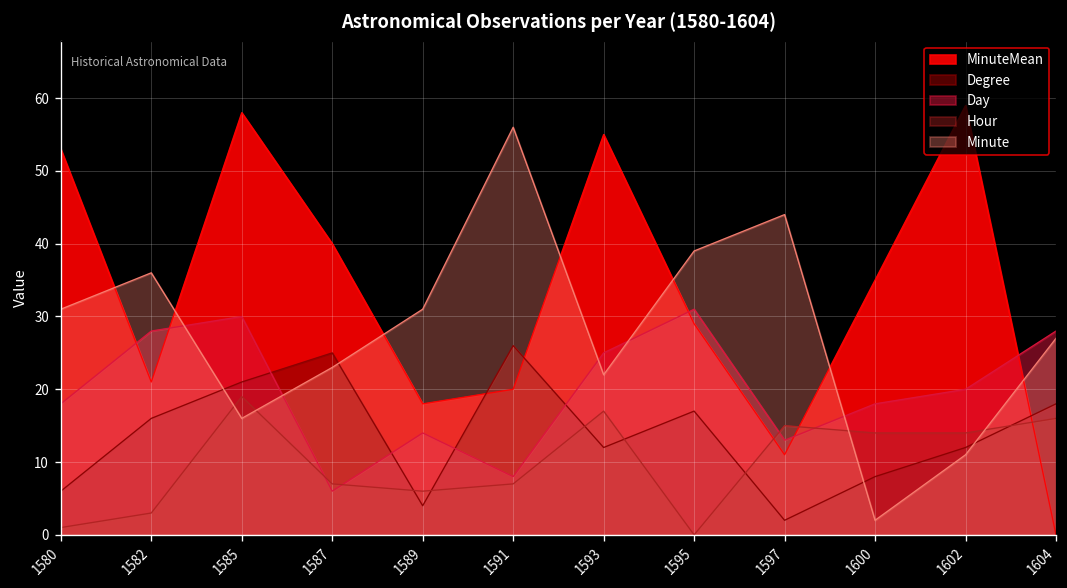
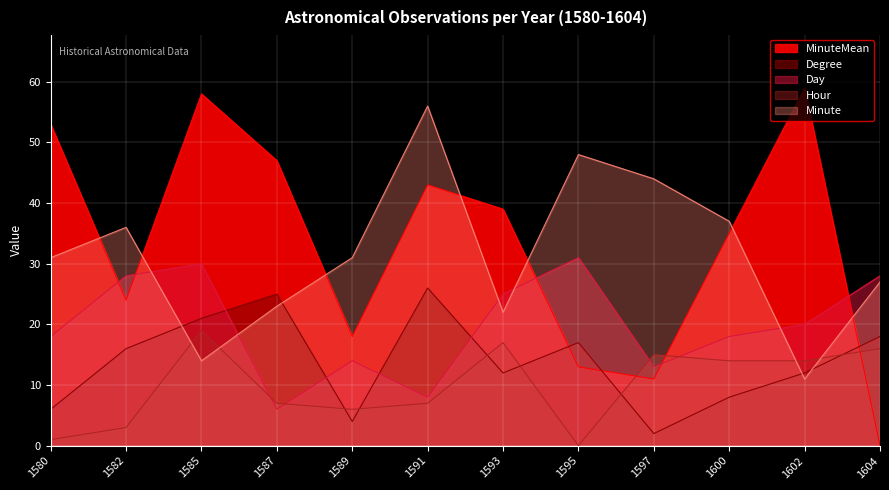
MinuteMean, 1582: 21 -> 24
Minute, 1585: 16 -> 14
MinuteMean, 1587: 40 -> 47
MinuteMean, 1591: 20 -> 43
MinuteMean, 1593: 55 -> 39
MinuteMean, 1595: 29 -> 13
Minute, 1595: 39 -> 48
Minute, 1600: 2 -> 37
